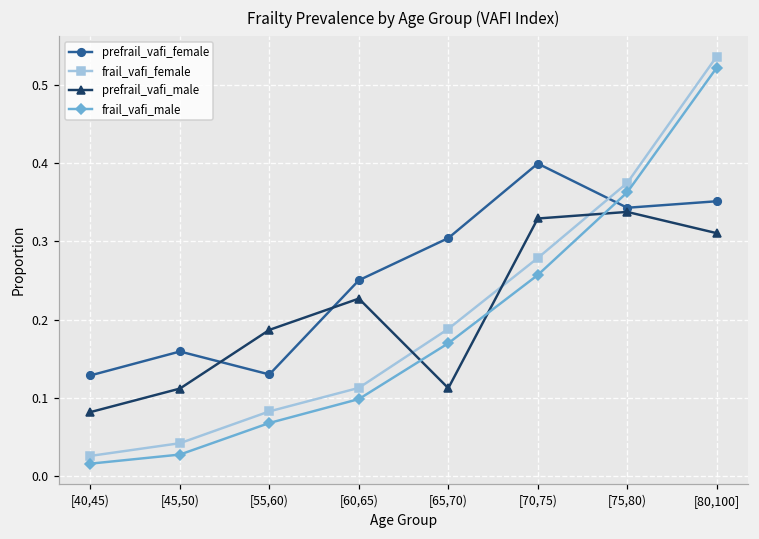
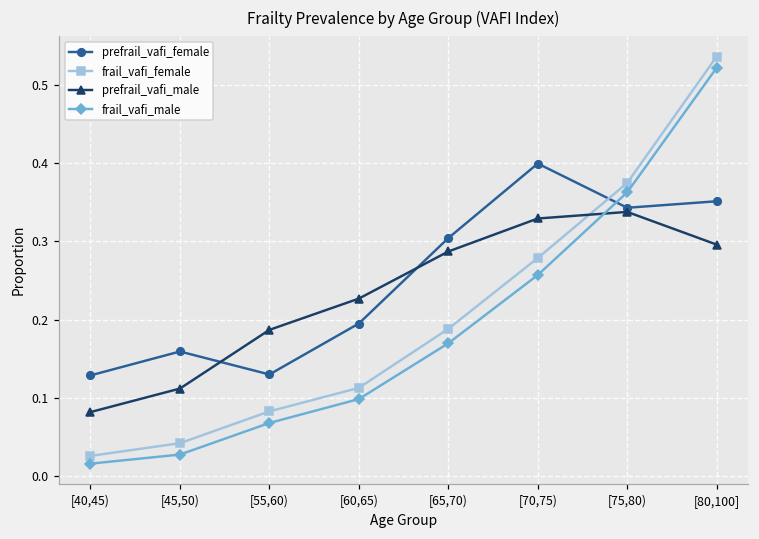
prefrail_vafi_female, [60,65): 0.25 -> 0.20
prefrail_vafi_male, [65,70): 0.11 -> 0.29
prefrail_vafi_male, [80,100]: 0.31 -> 0.30
